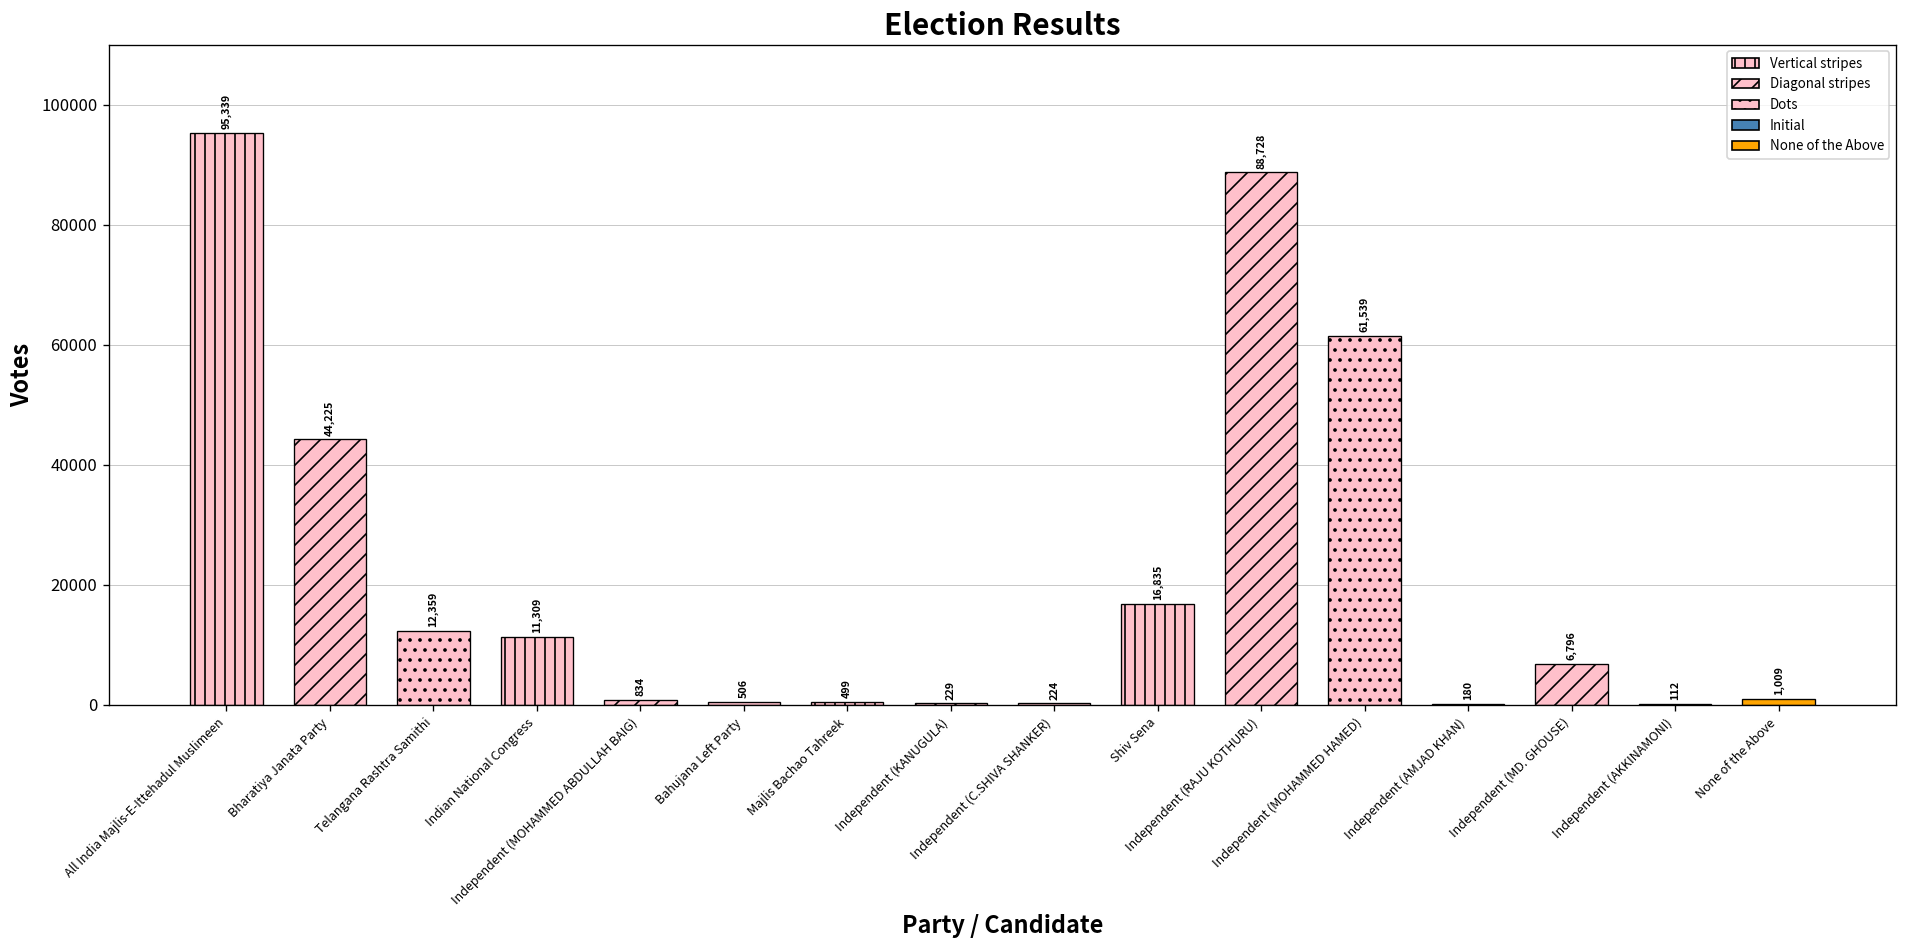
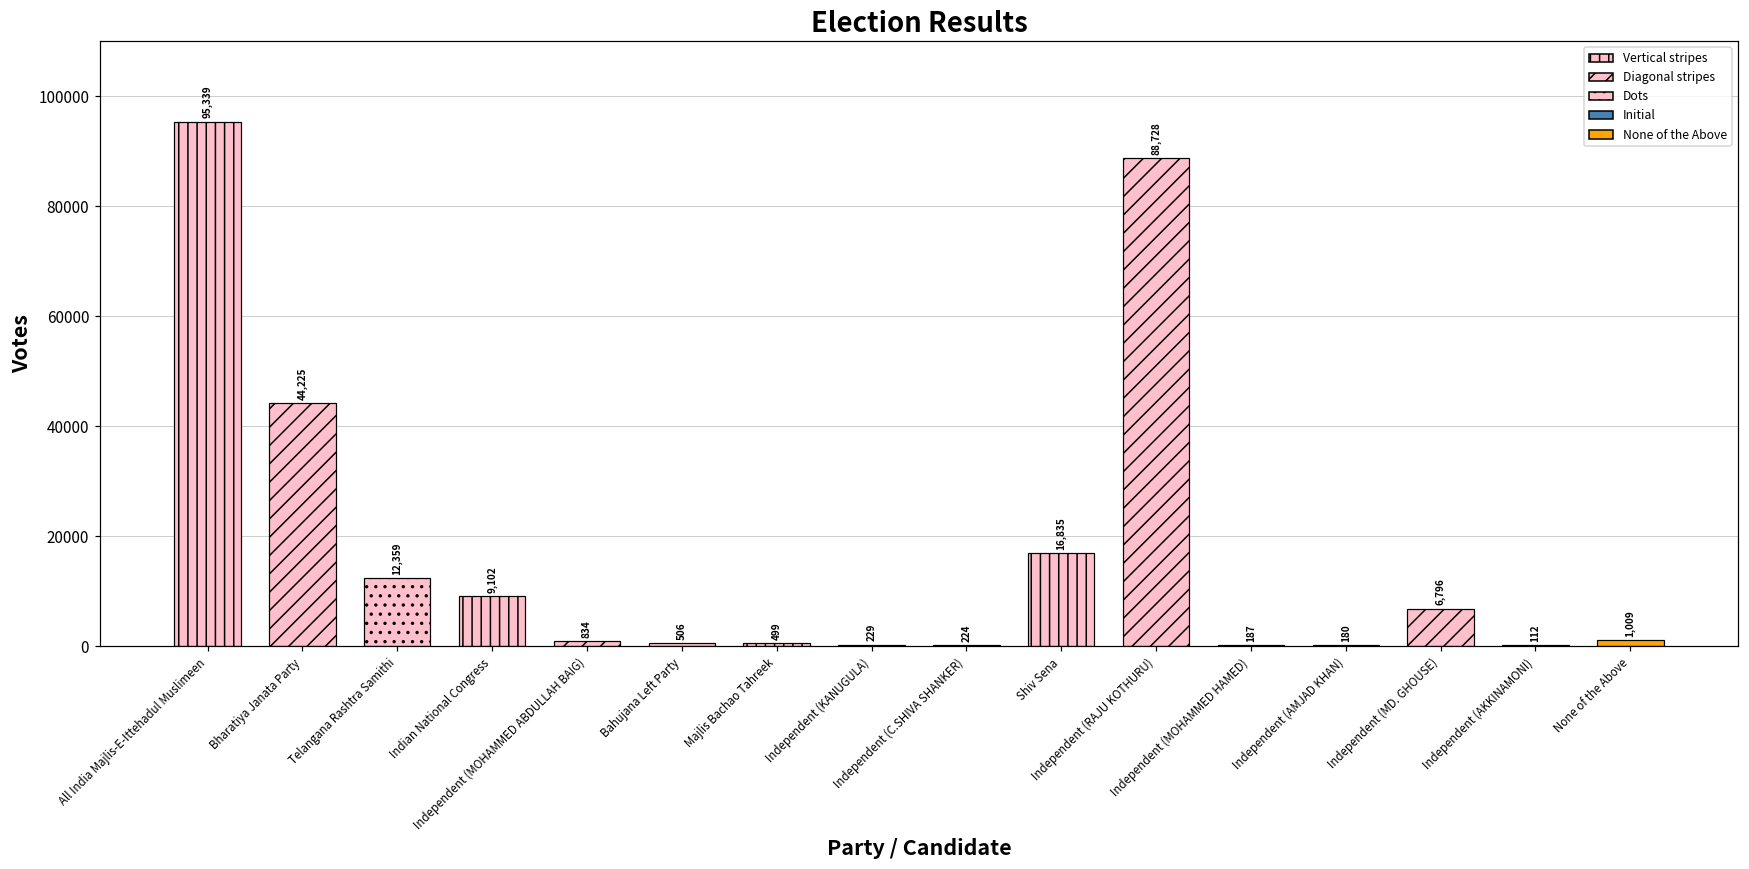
Indian National Congress: 11,309 -> 9,102
Independent (MOHAMMED HAMED): 61,539 -> 187
